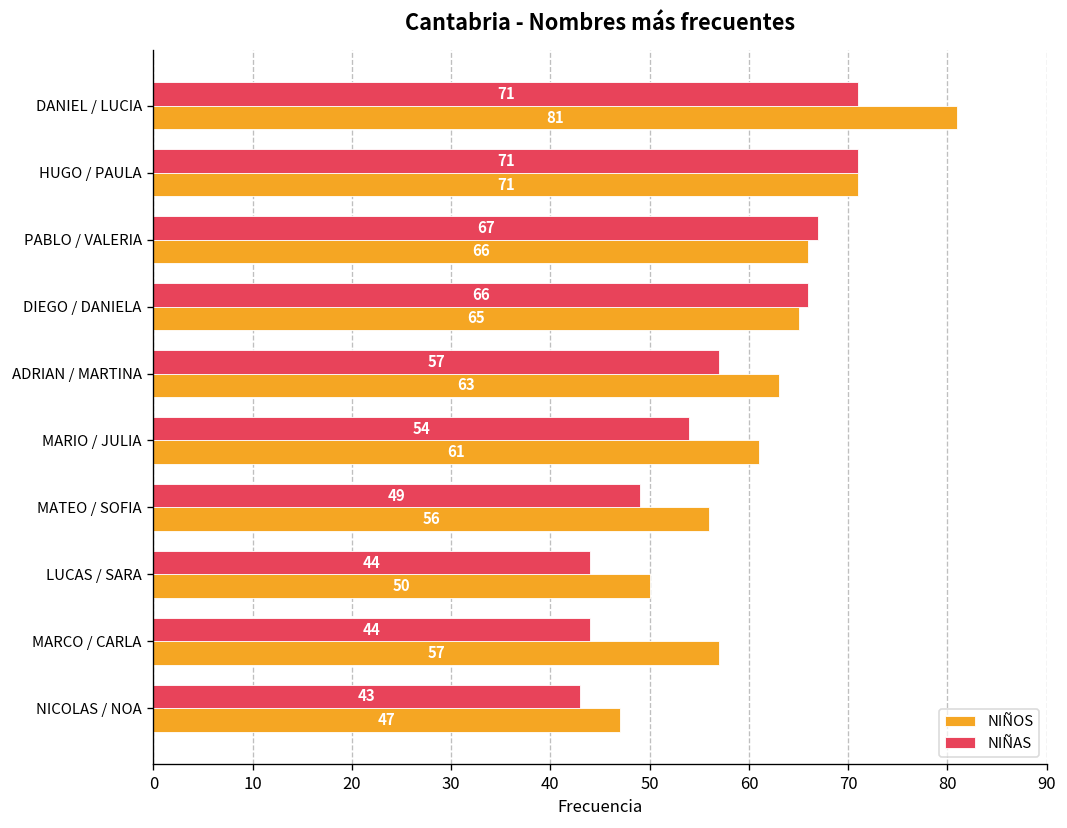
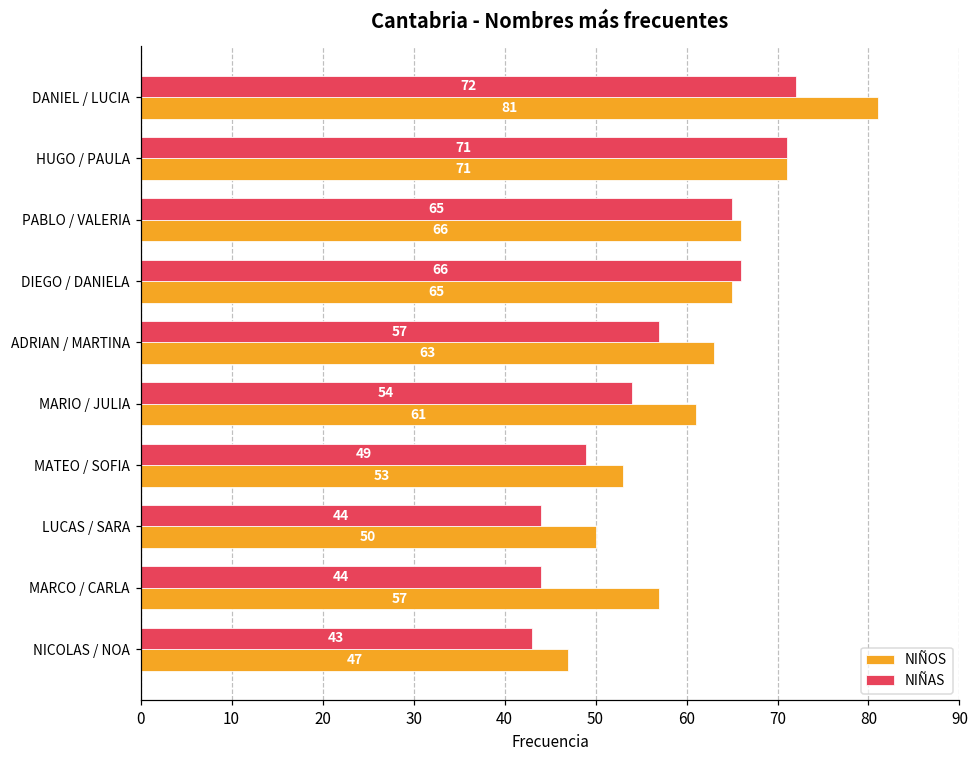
NIÑAS, DANIEL / LUCIA: 71 -> 72
NIÑAS, PABLO / VALERIA: 67 -> 65
NIÑOS, MATEO / SOFIA: 56 -> 53
